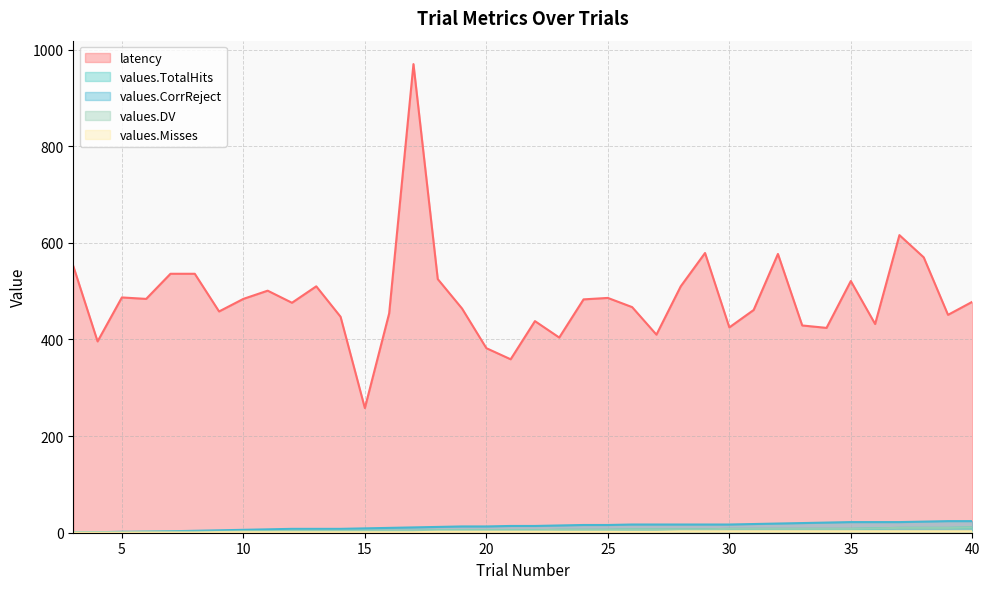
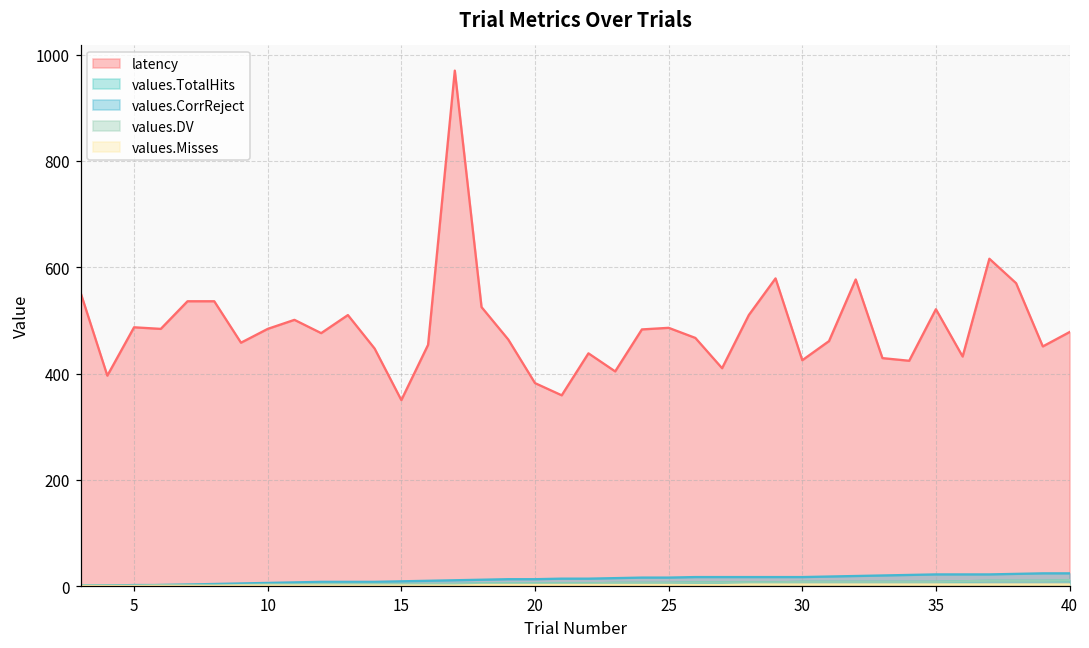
latency, 15: 260 -> 350
